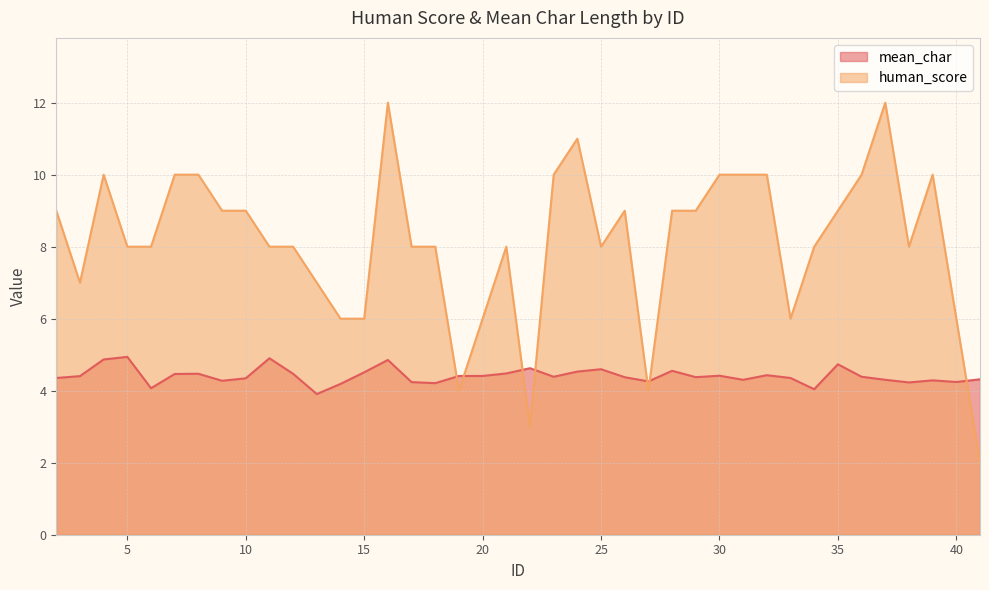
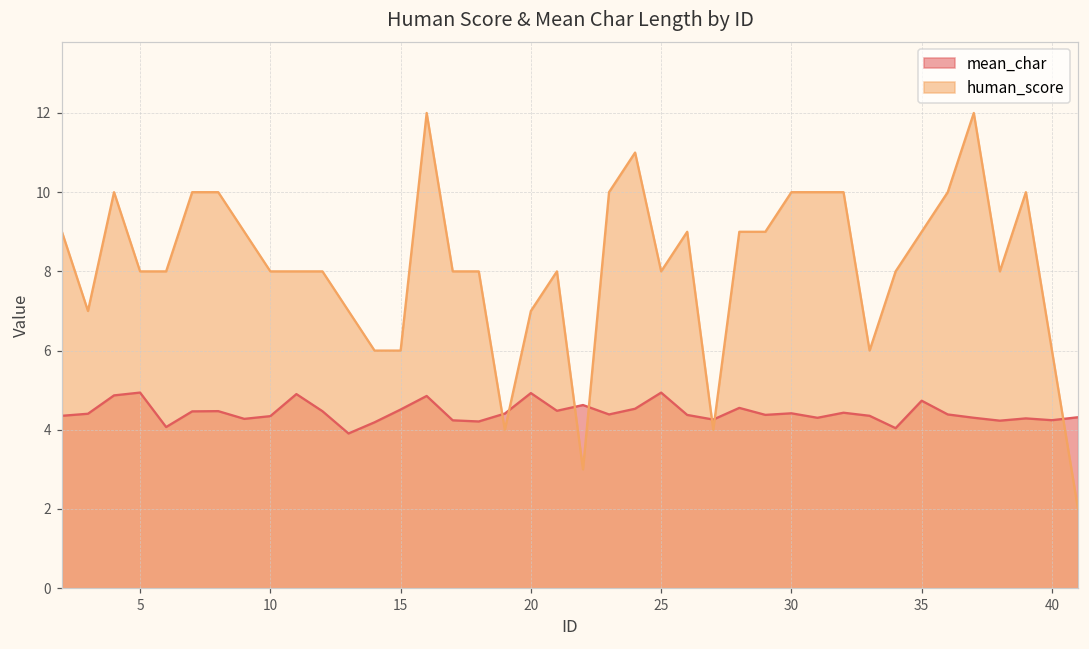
human_score, 10: 9 -> 8
mean_char, 20: 4.4 -> 4.9
human_score, 20: 6 -> 7
mean_char, 25: 4.6 -> 4.9
